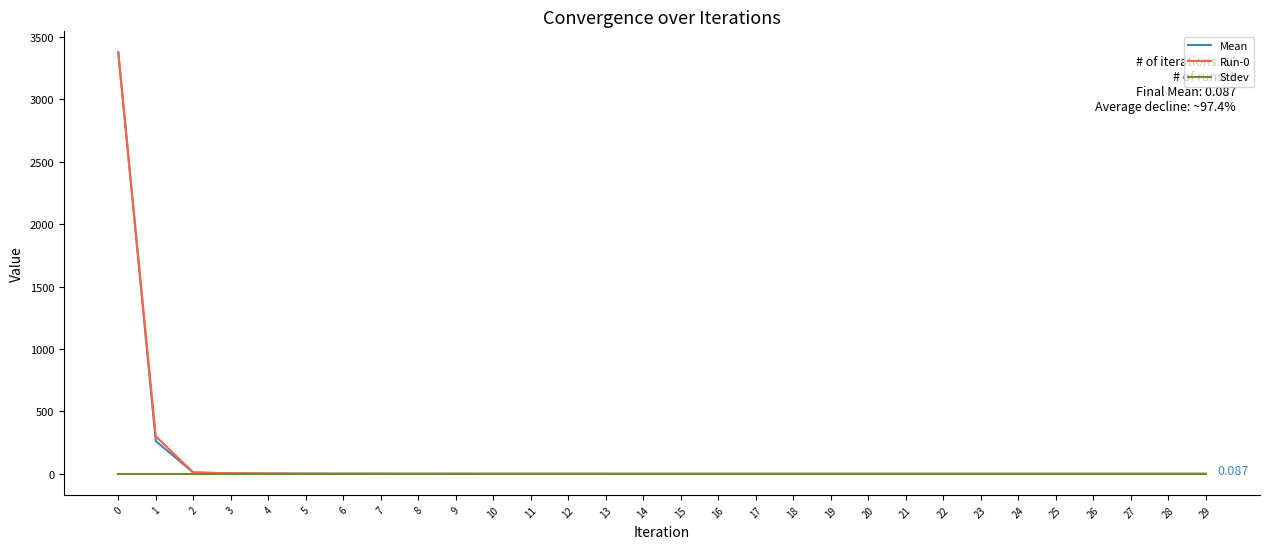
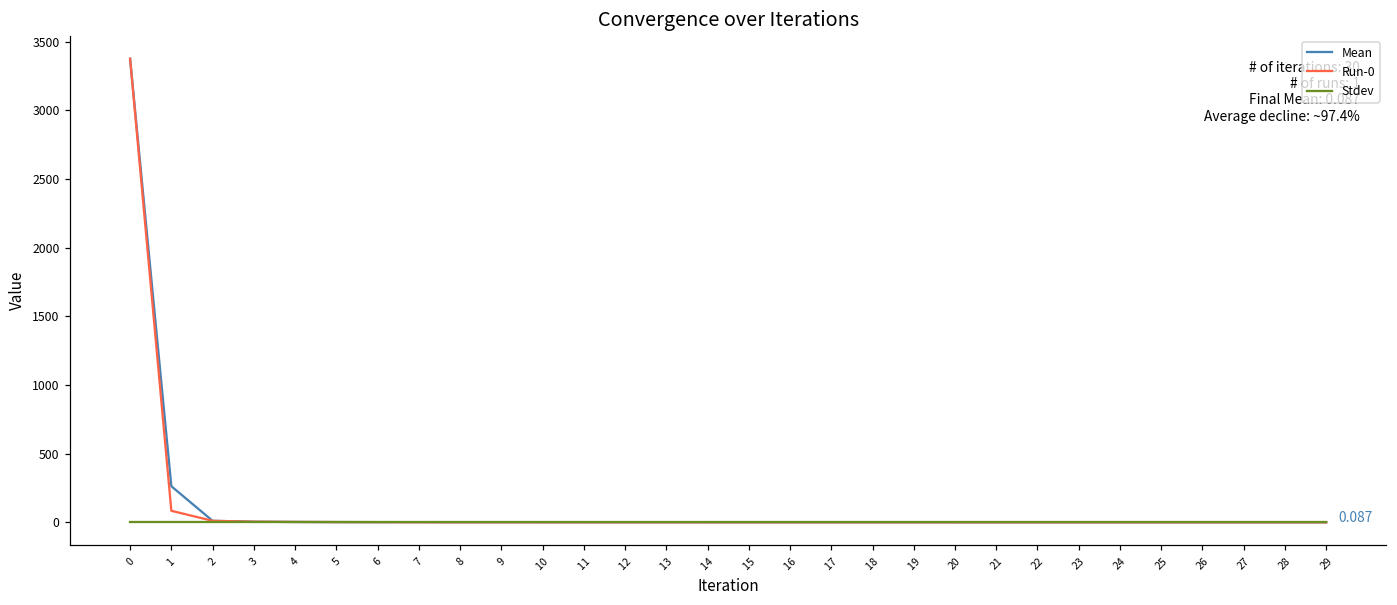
Run-0, 1: 300 -> 80
